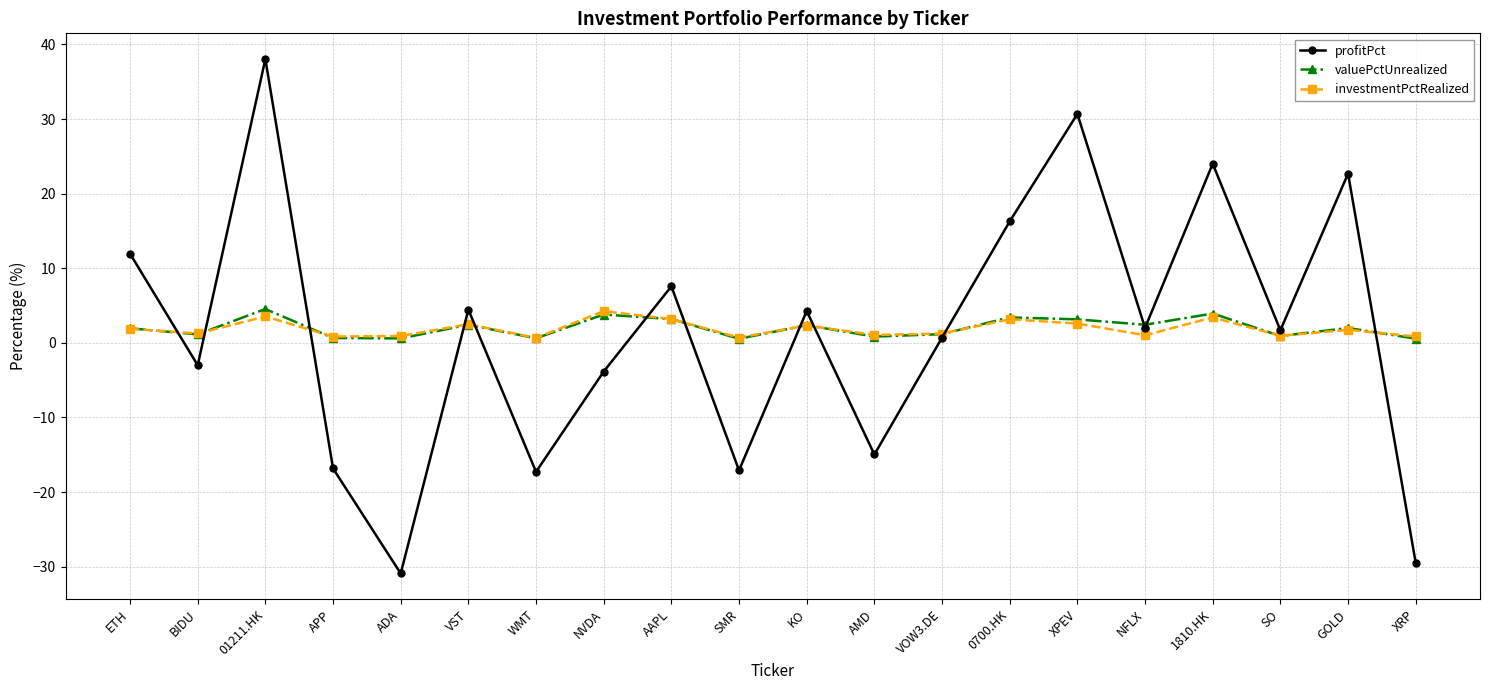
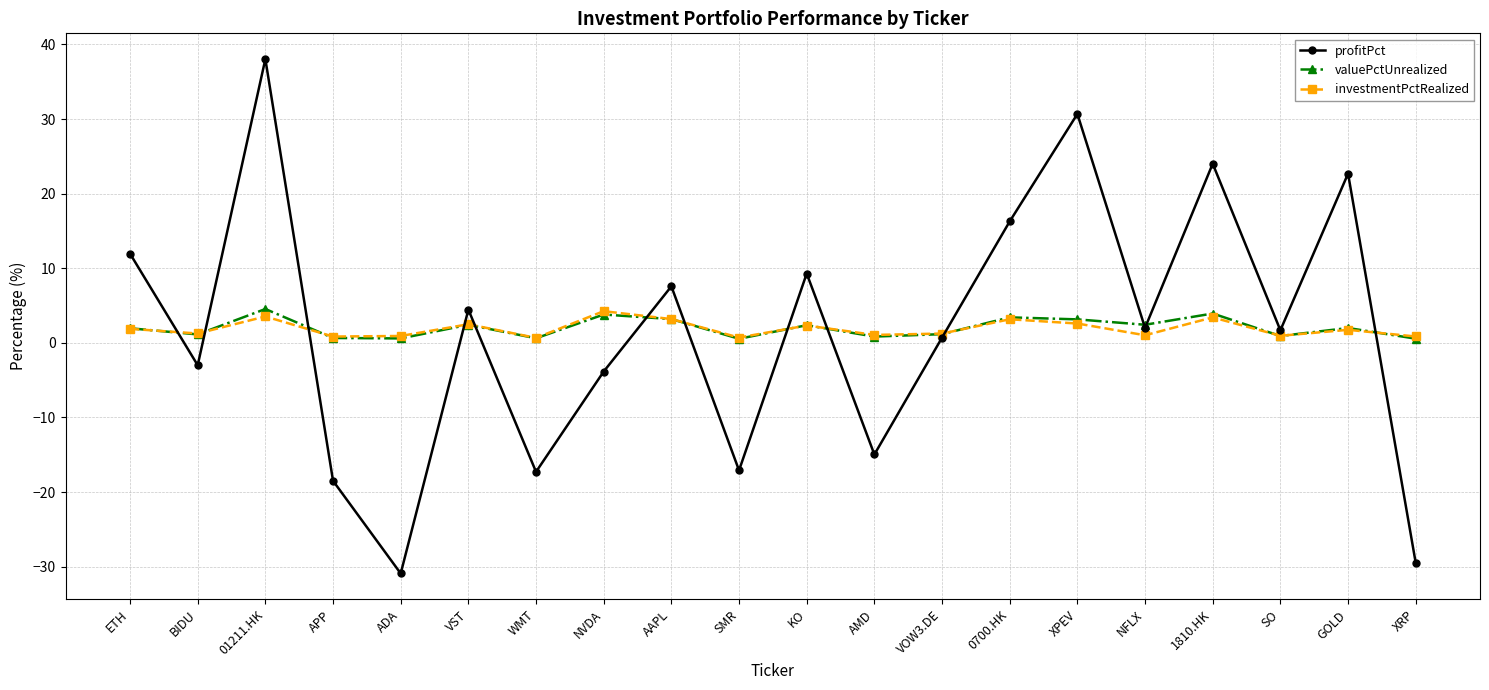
profitPct, APP: -17 -> -18
profitPct, KO: 4 -> 9
